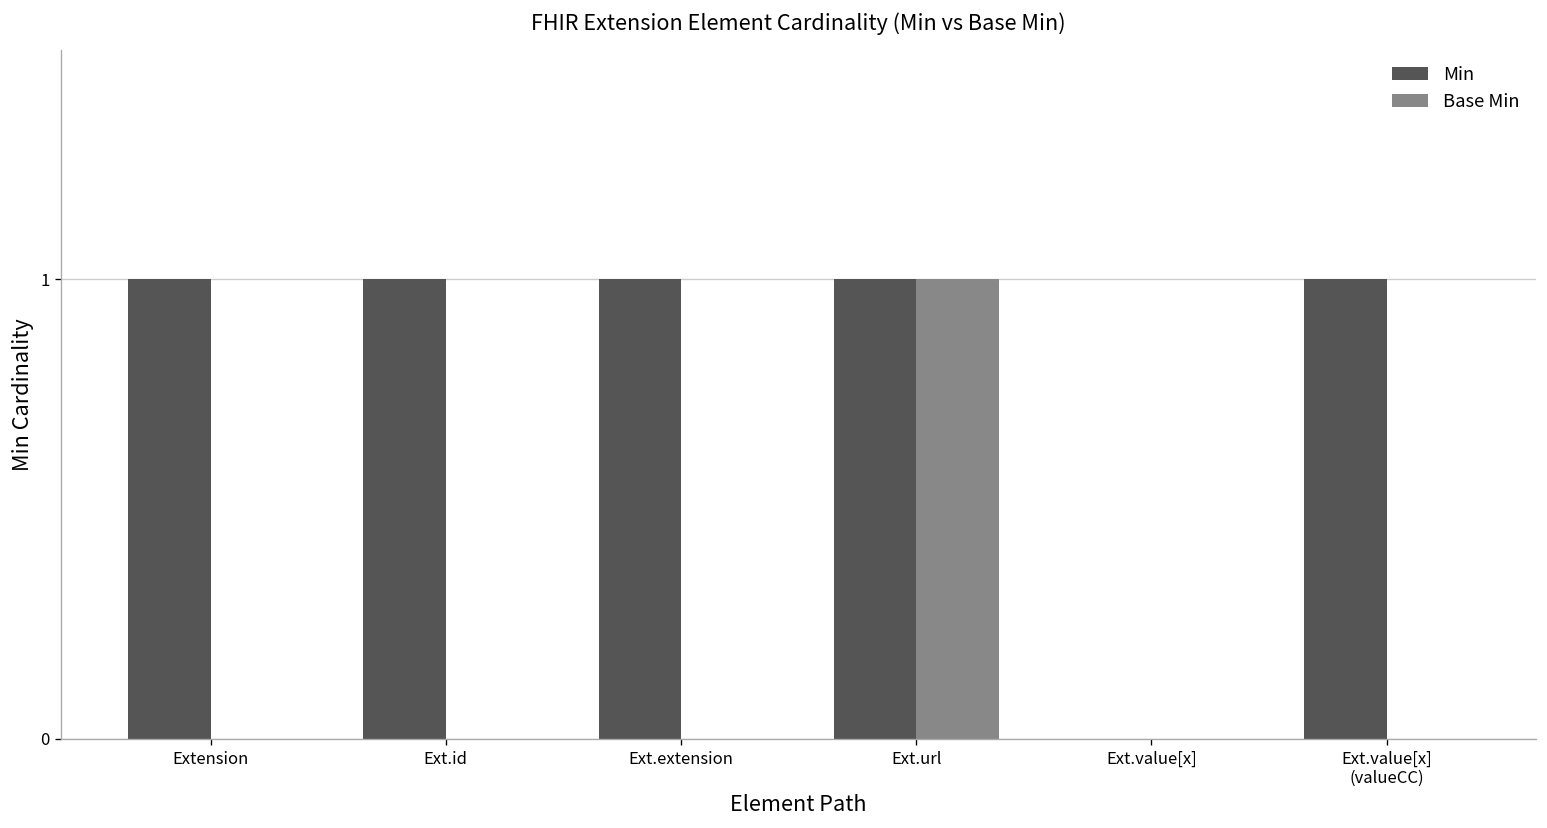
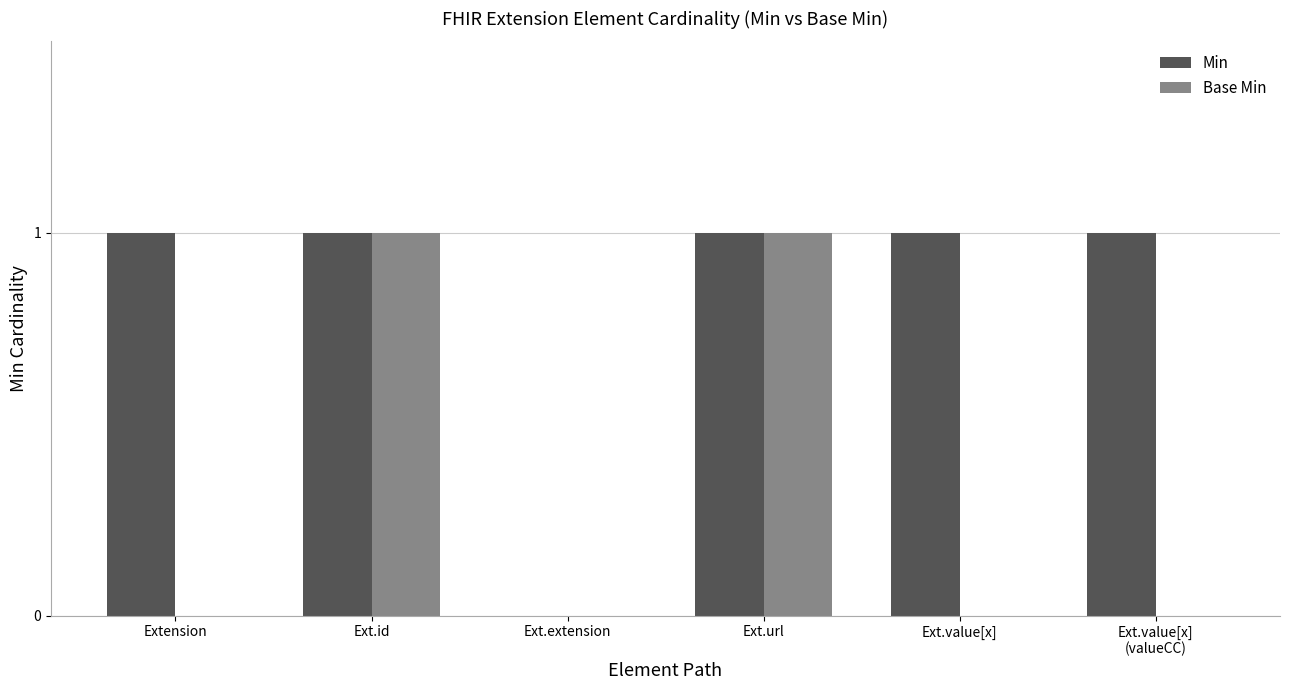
Base Min, Ext.id: 0 -> 1
Min, Ext.extension: 1 -> 0
Min, Ext.value[x]: 0 -> 1
